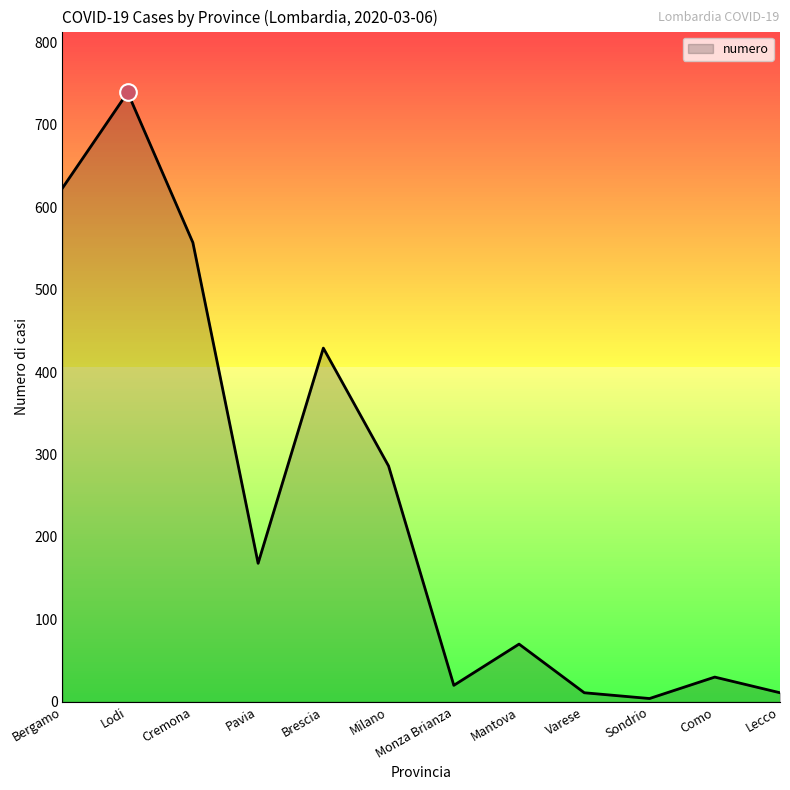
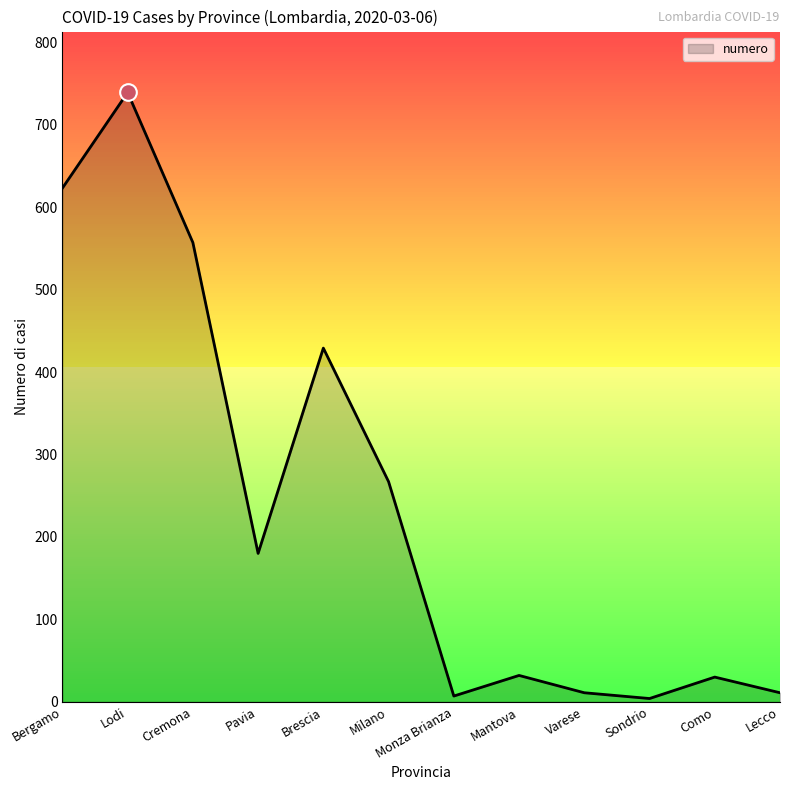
numero, Pavia: 170 -> 180
numero, Milano: 290 -> 270
numero, Monza Brianza: 20 -> 10
numero, Mantova: 70 -> 30
